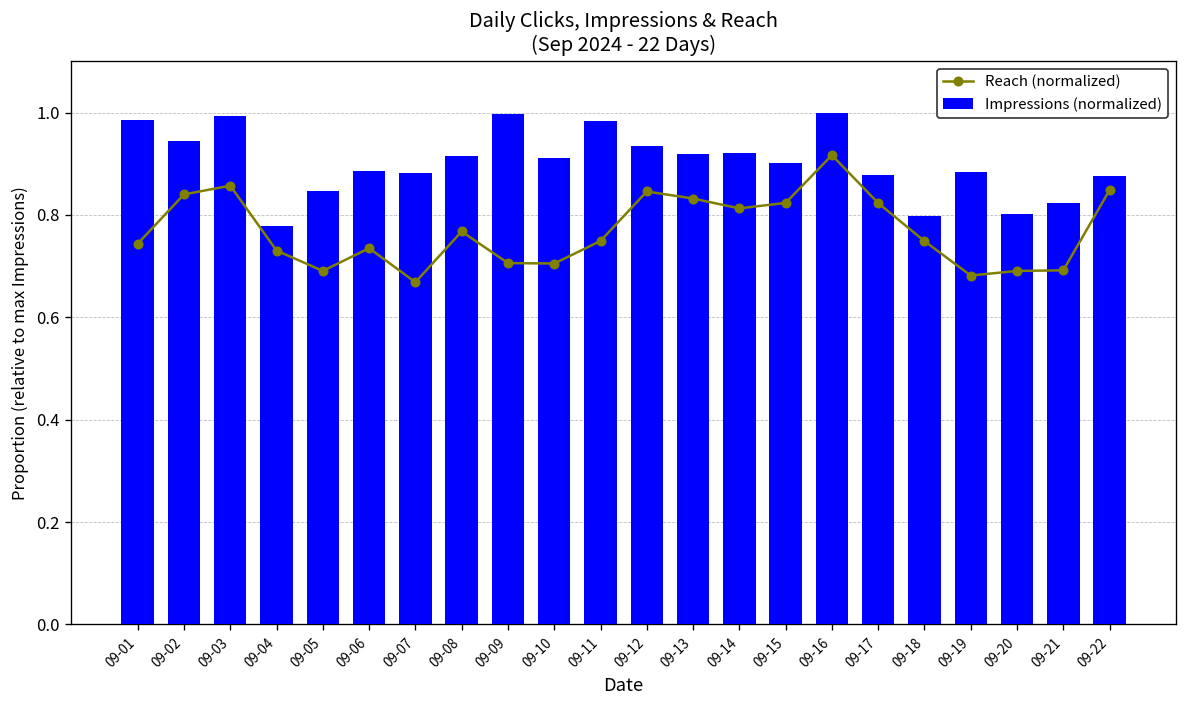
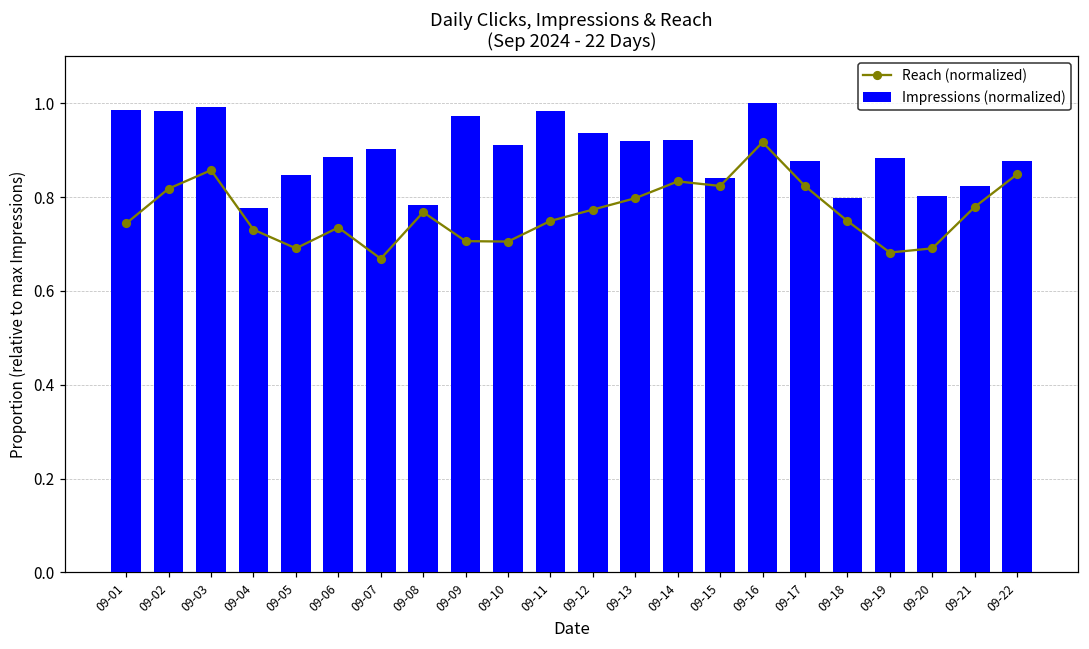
Reach (normalized), 09-02: 0.84 -> 0.82
Impressions (normalized), 09-02: 0.94 -> 0.98
Impressions (normalized), 09-07: 0.88 -> 0.90
Impressions (normalized), 09-08: 0.92 -> 0.78
Impressions (normalized), 09-09: 1.00 -> 0.97
Reach (normalized), 09-12: 0.85 -> 0.77
Reach (normalized), 09-13: 0.83 -> 0.80
Reach (normalized), 09-14: 0.81 -> 0.83
Impressions (normalized), 09-15: 0.90 -> 0.84
Reach (normalized), 09-21: 0.69 -> 0.78
